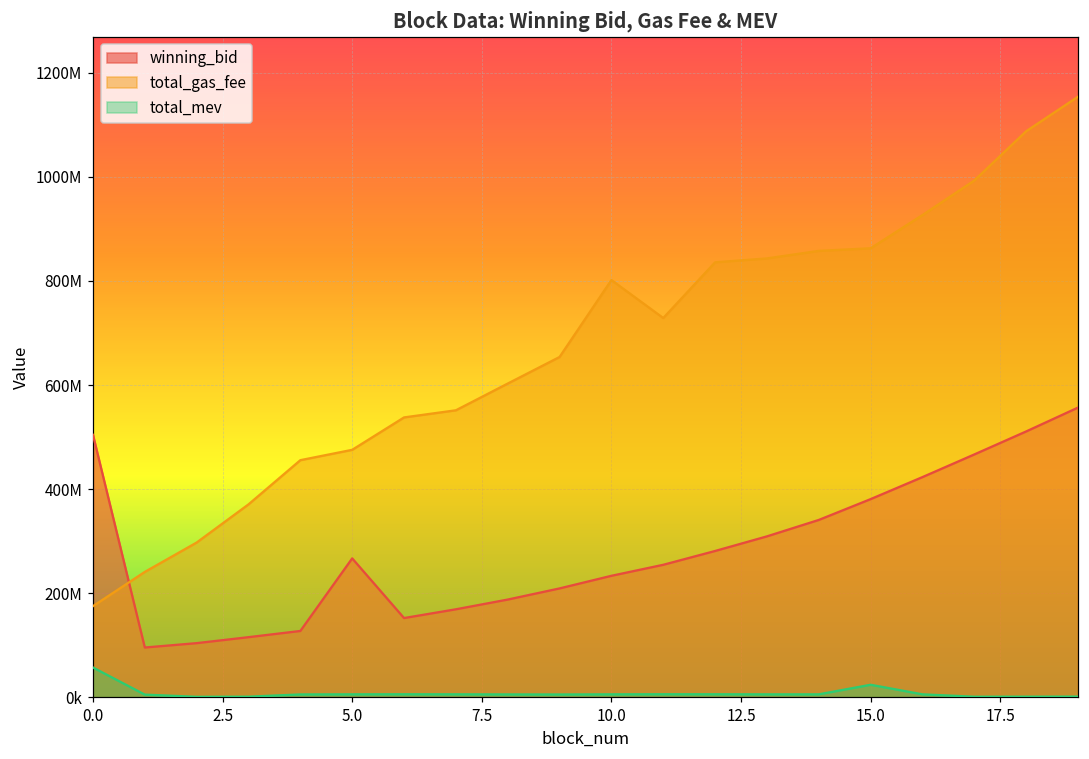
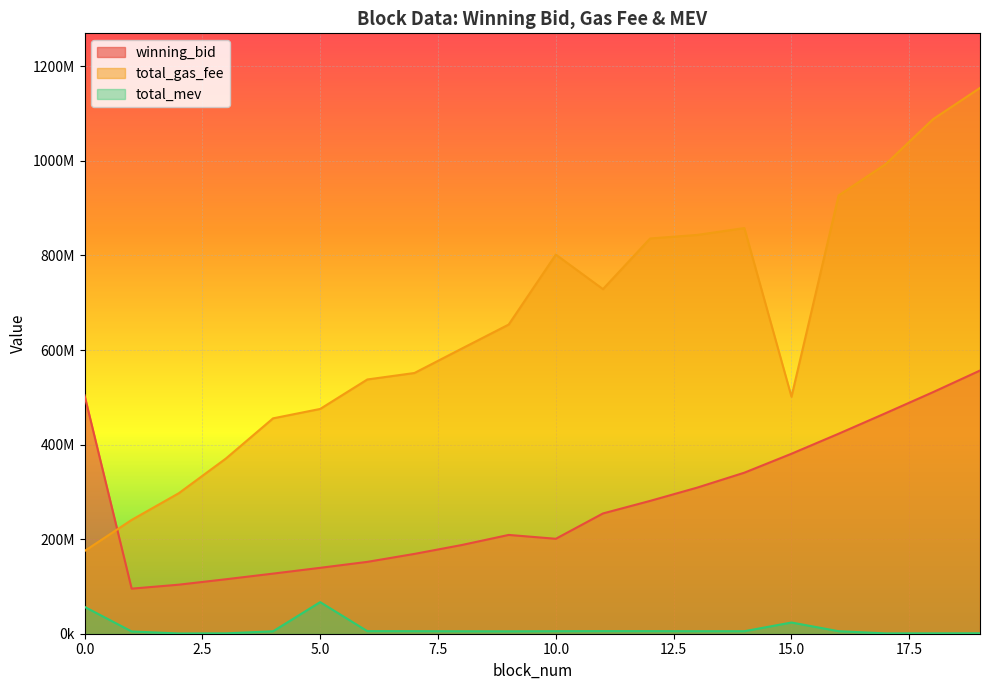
winning_bid, 5.0: 270000000 -> 140000000
total_mev, 5.0: 10000000 -> 70000000
winning_bid, 10.0: 230000000 -> 200000000
total_gas_fee, 15.0: 860000000 -> 500000000
